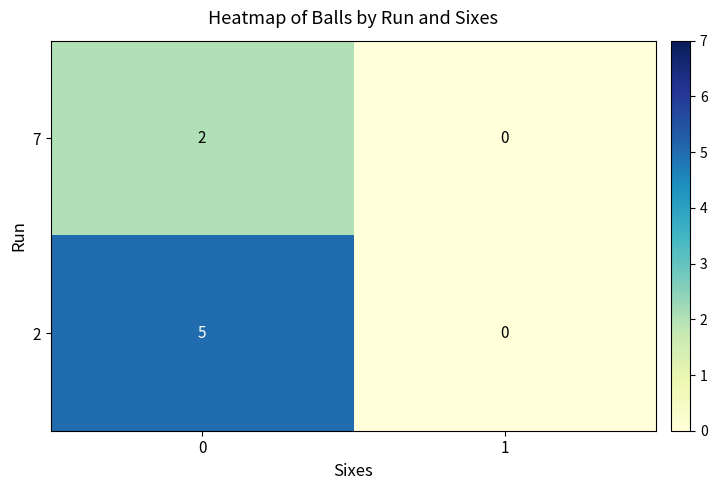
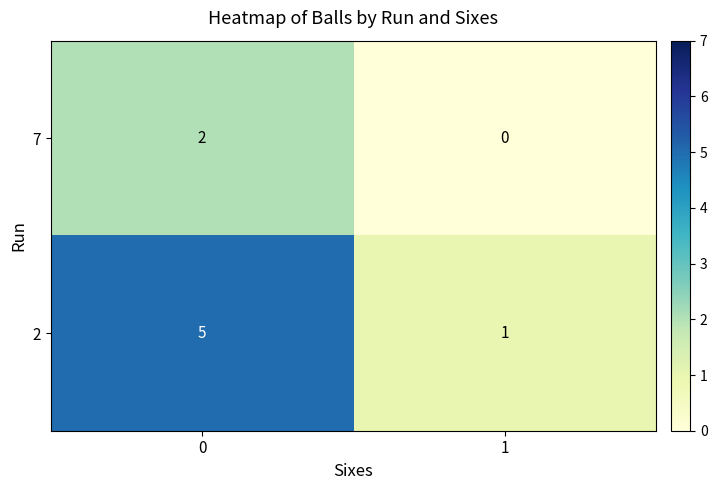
2, 1: 0 -> 1
